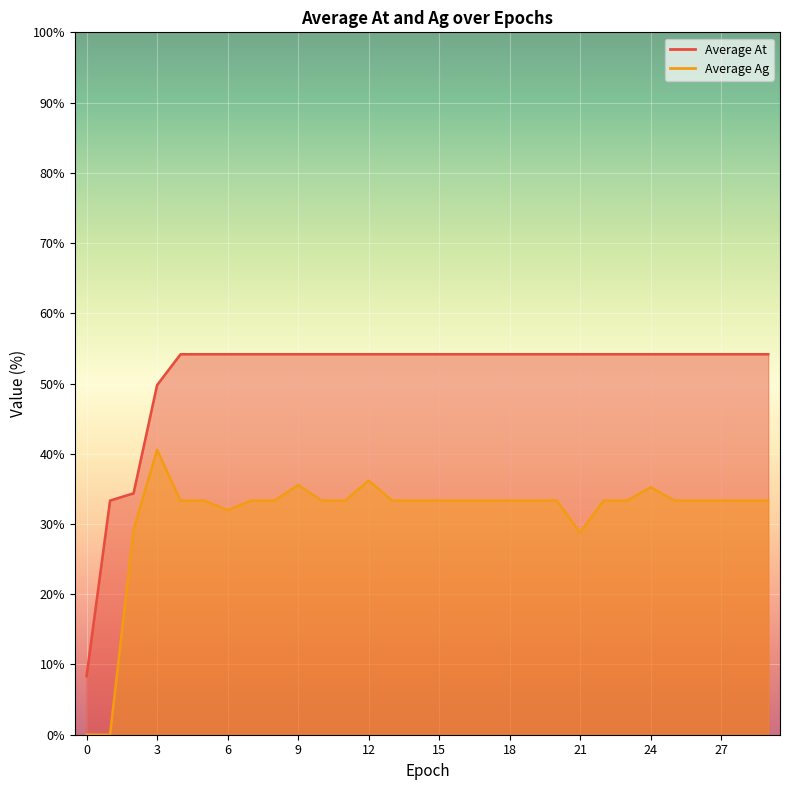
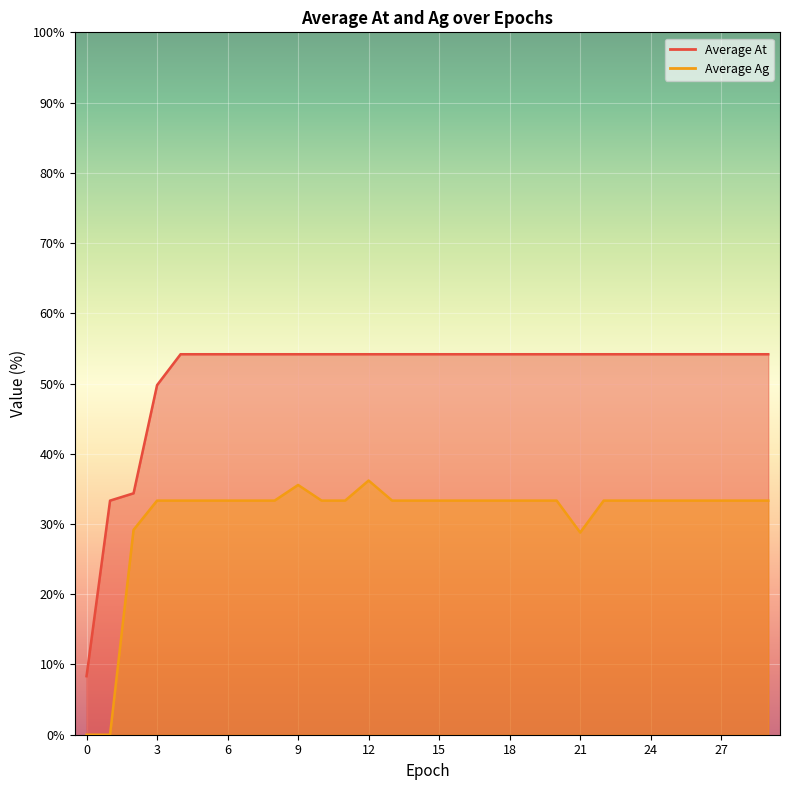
Average Ag, 3: 41% -> 33%
Average Ag, 6: 32% -> 33%
Average Ag, 24: 35% -> 33%
